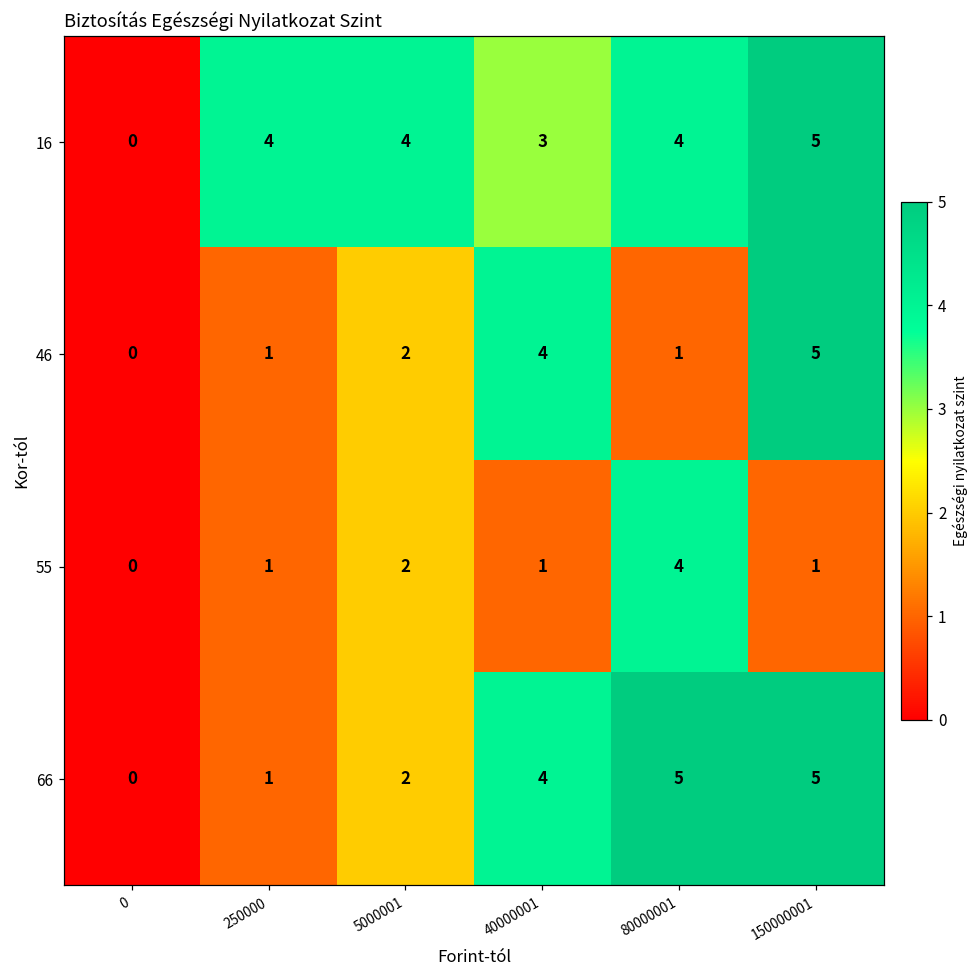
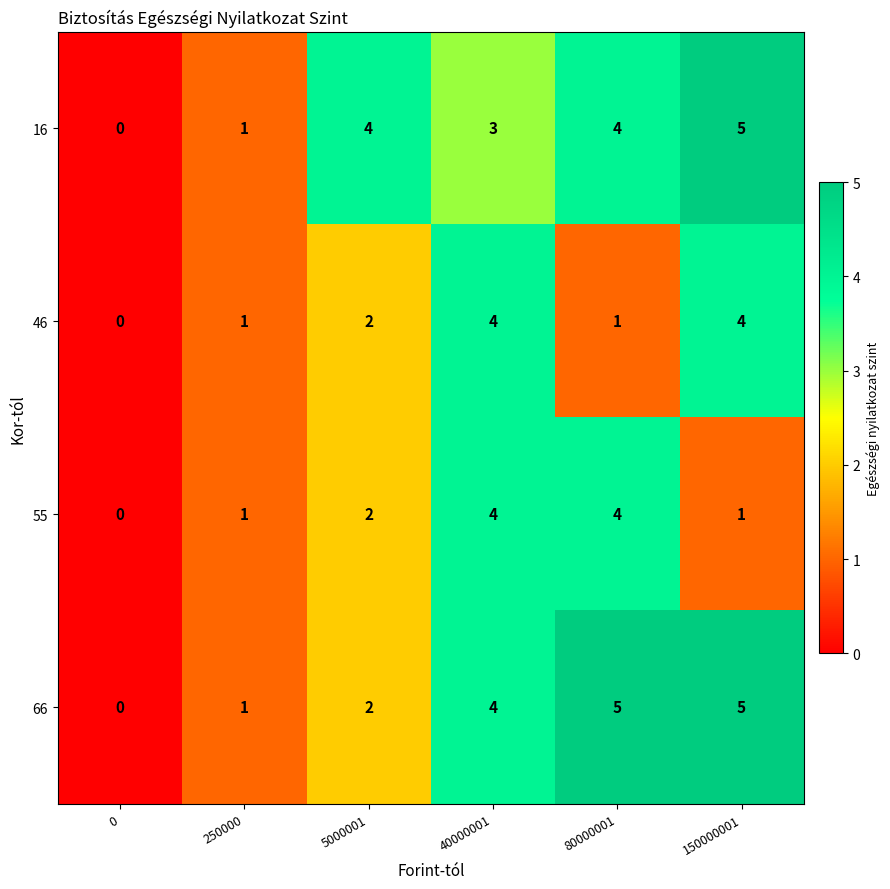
16, 250000: 4 -> 1
46, 150000001: 5 -> 4
55, 40000001: 1 -> 4
